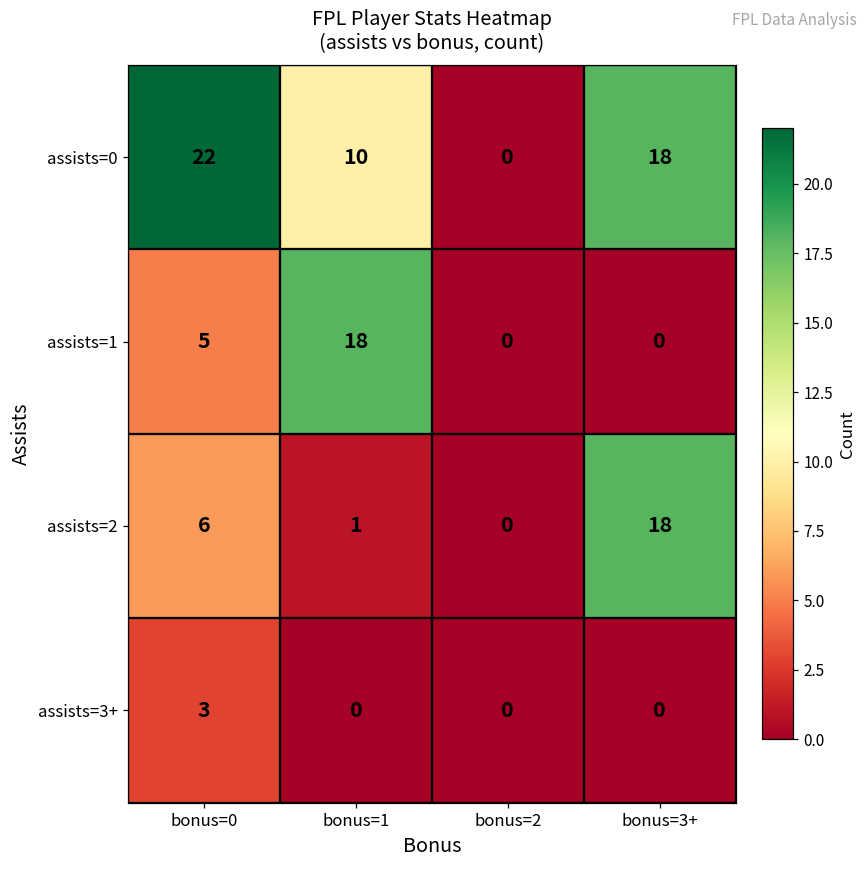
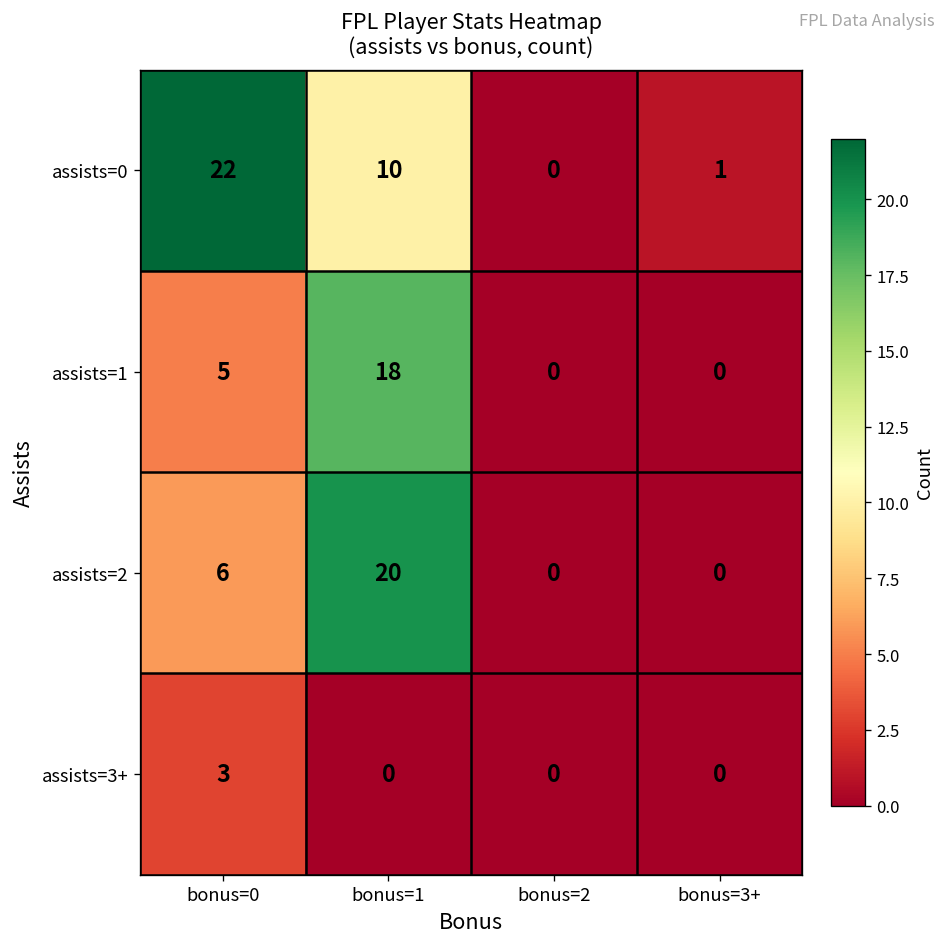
assists=0, bonus=3+: 18 -> 1
assists=2, bonus=1: 1 -> 20
assists=2, bonus=3+: 18 -> 0
